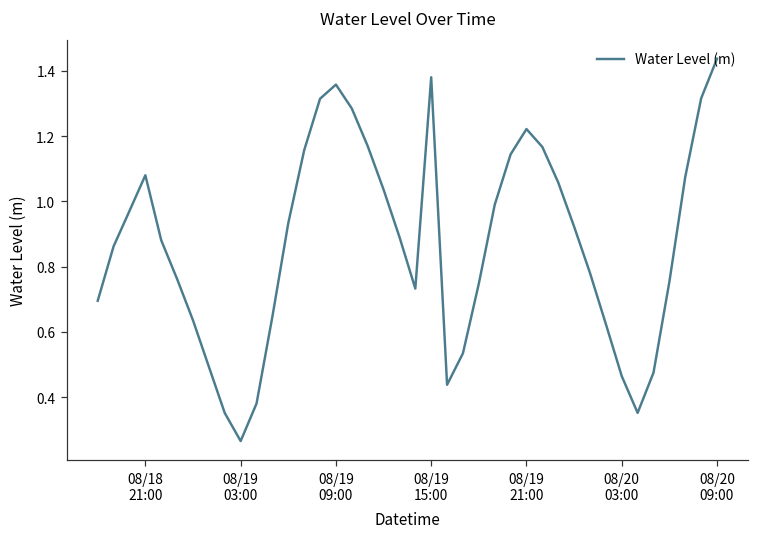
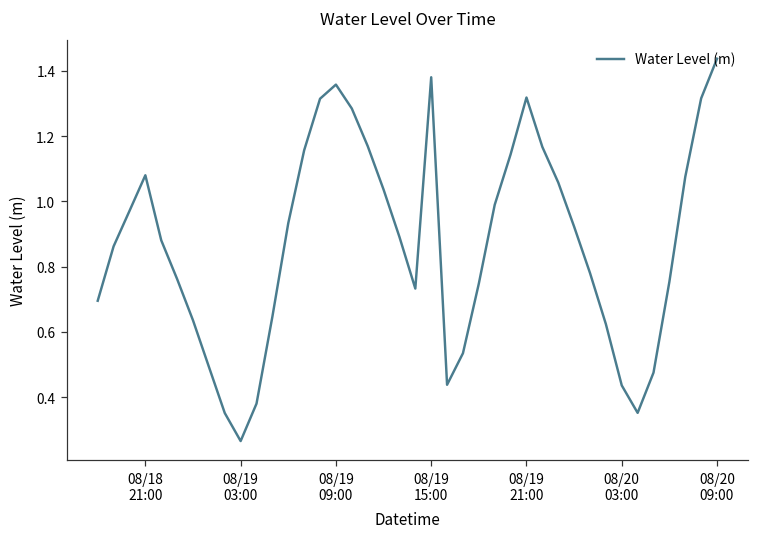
08/19 21:00: 1.22 -> 1.32
08/20 03:00: 0.46 -> 0.44
